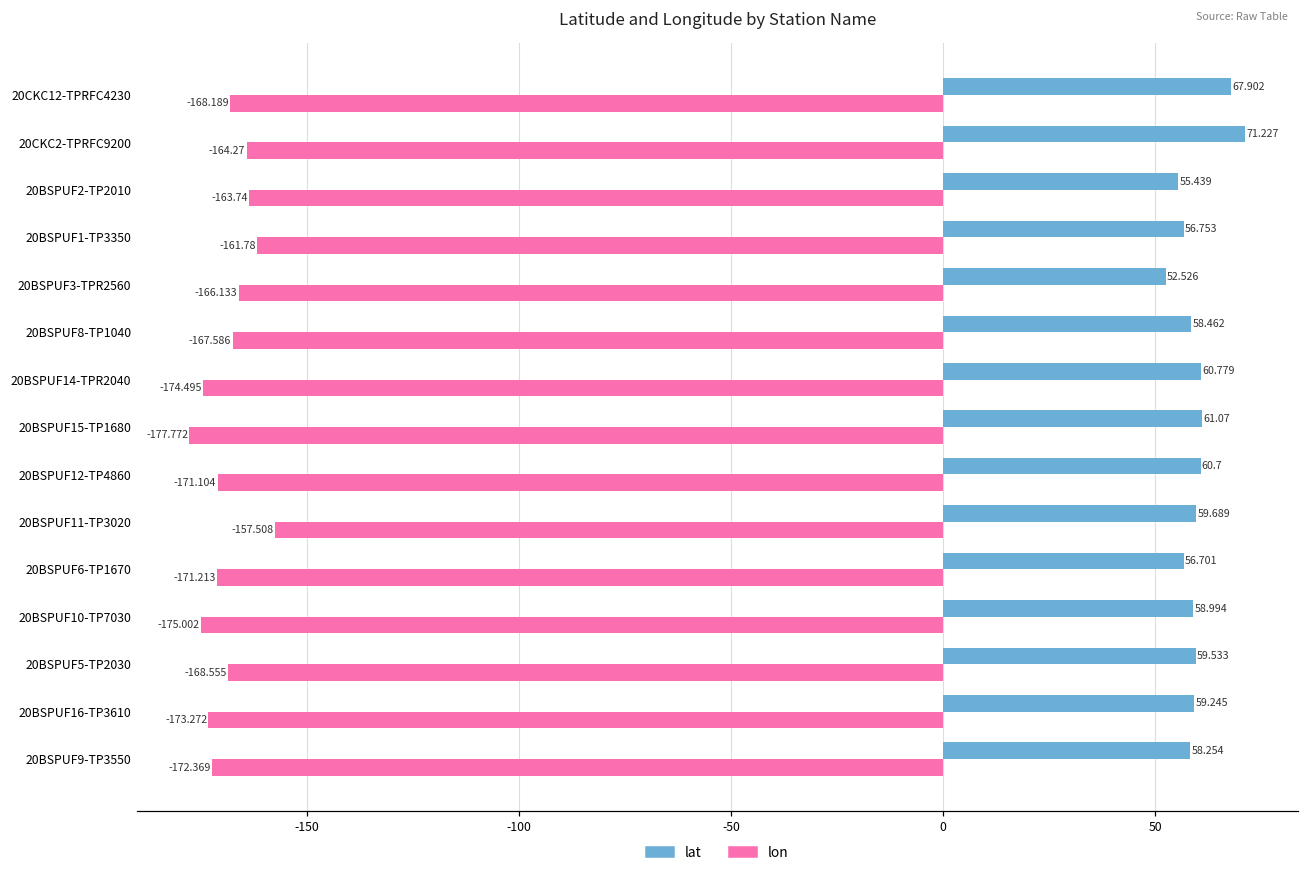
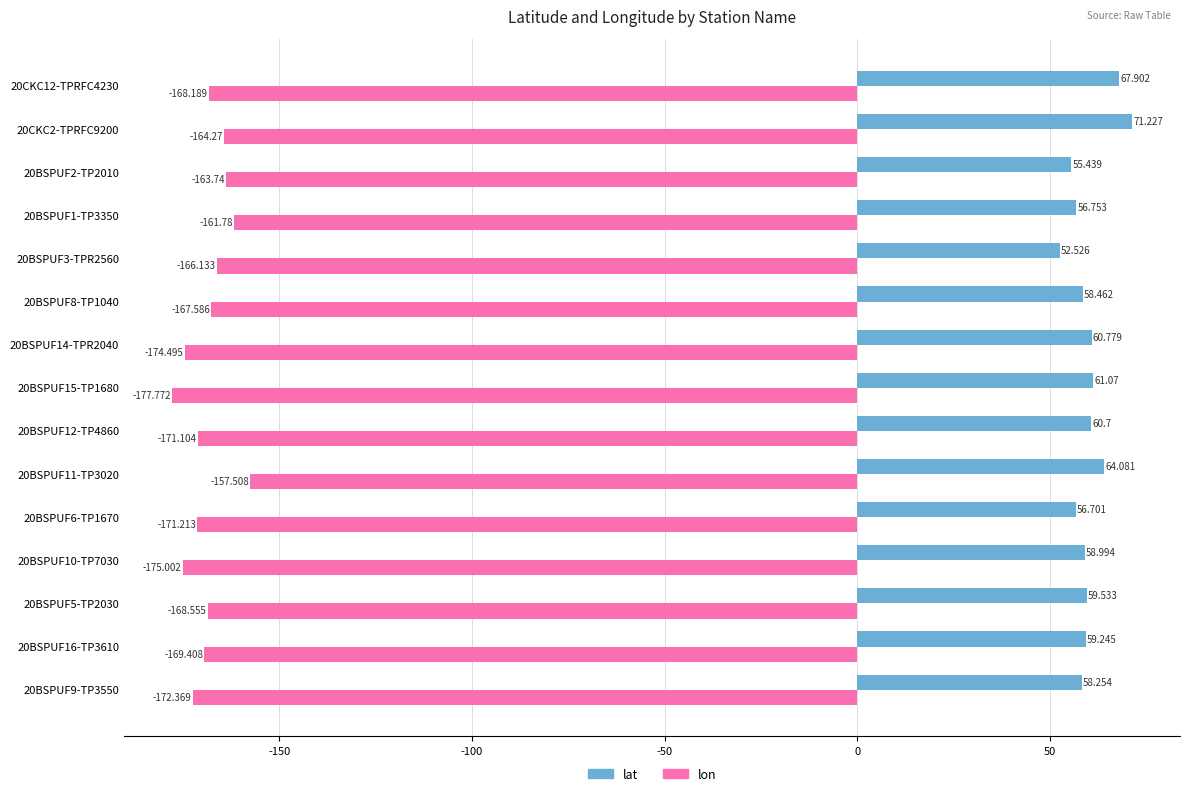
lat, 20BSPUF11-TP3020: 59.689 -> 64.081
lon, 20BSPUF16-TP3610: -173.272 -> -169.408
